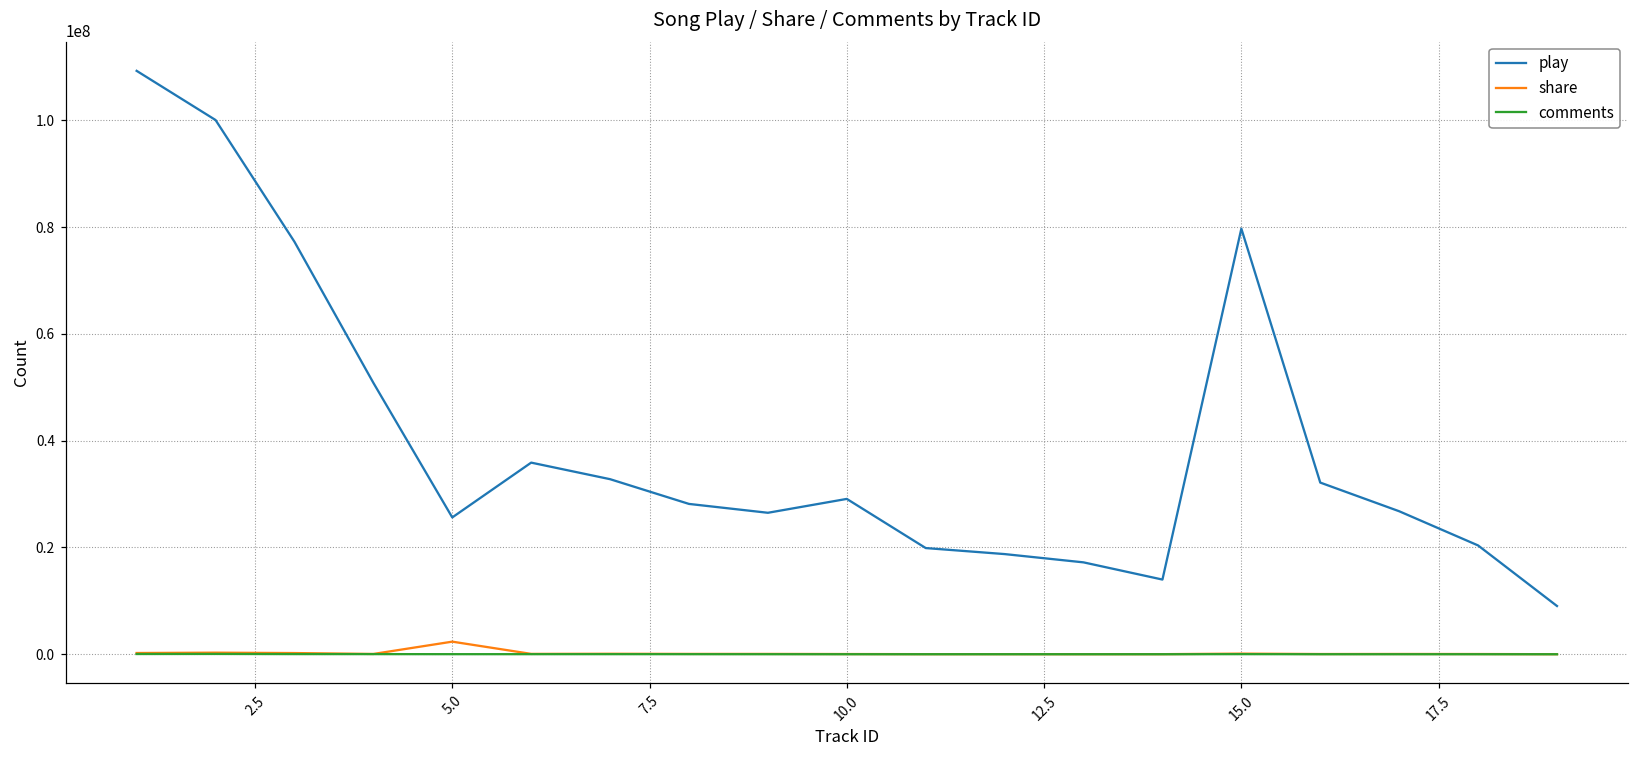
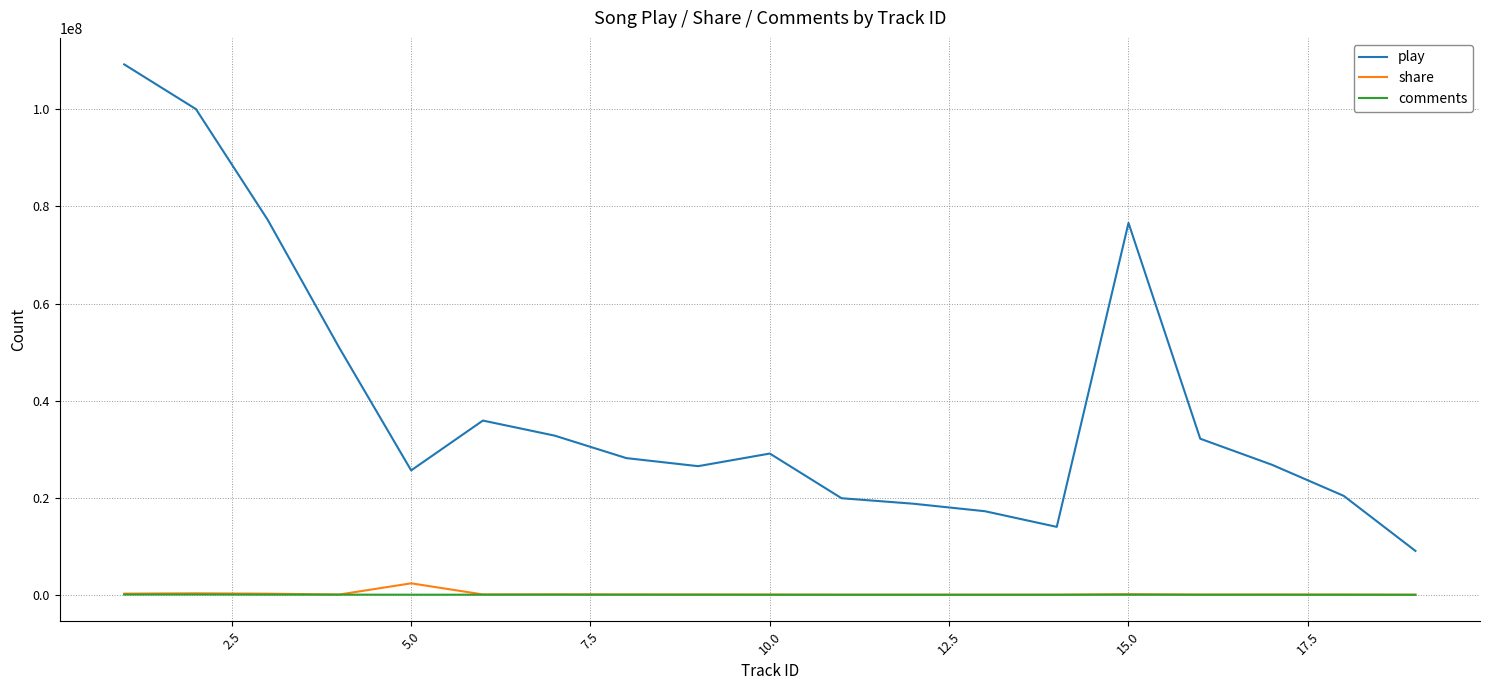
play, 15.0: 80000000 -> 77000000
